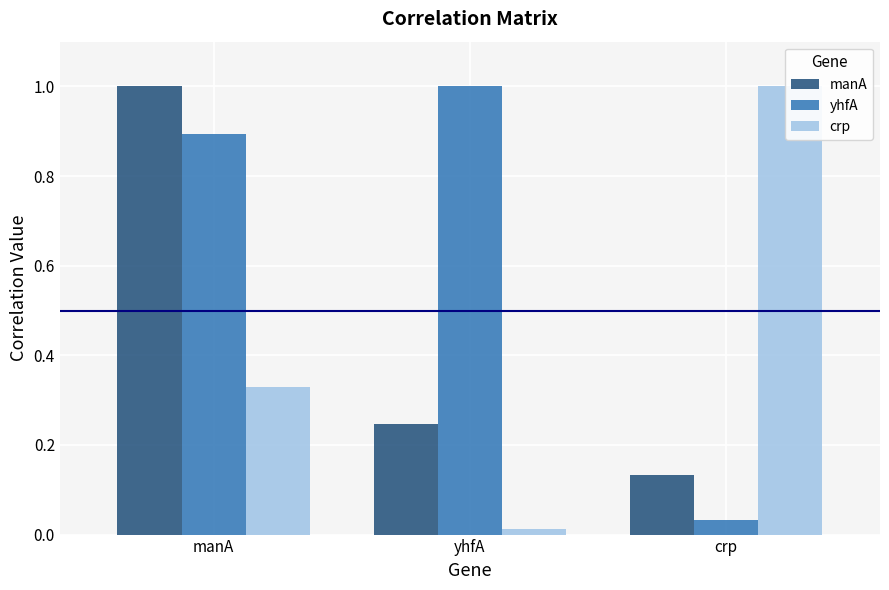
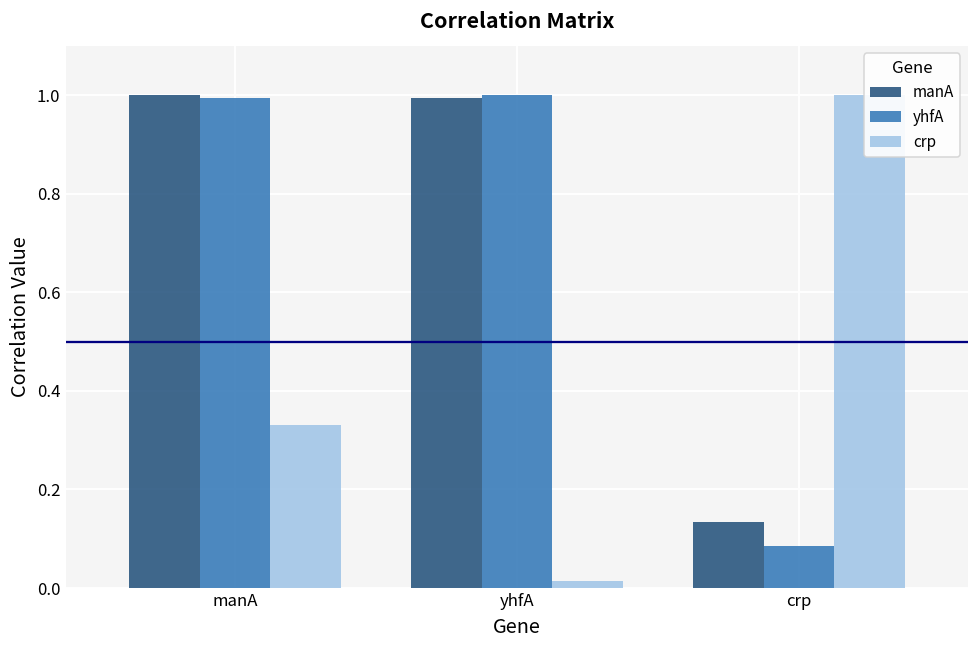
yhfA, manA: 0.89 -> 0.99
manA, yhfA: 0.25 -> 0.99
yhfA, crp: 0.03 -> 0.09
